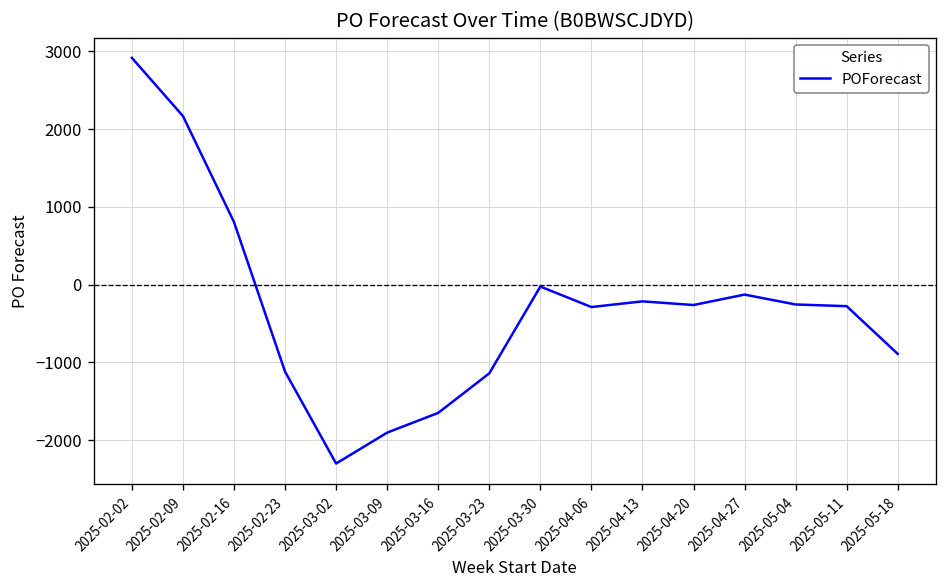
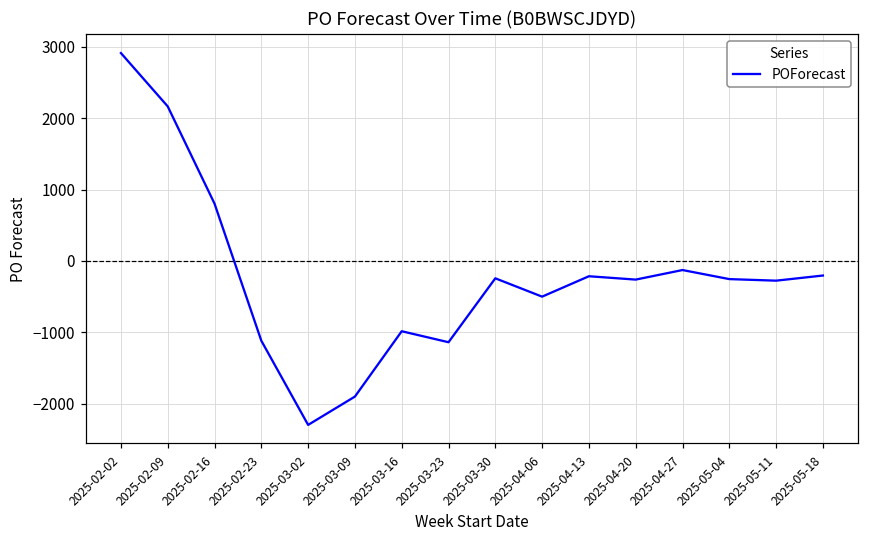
2025-03-16: -1600 -> -1000
2025-03-30: 0 -> -200
2025-04-06: -300 -> -500
2025-05-18: -900 -> -200
